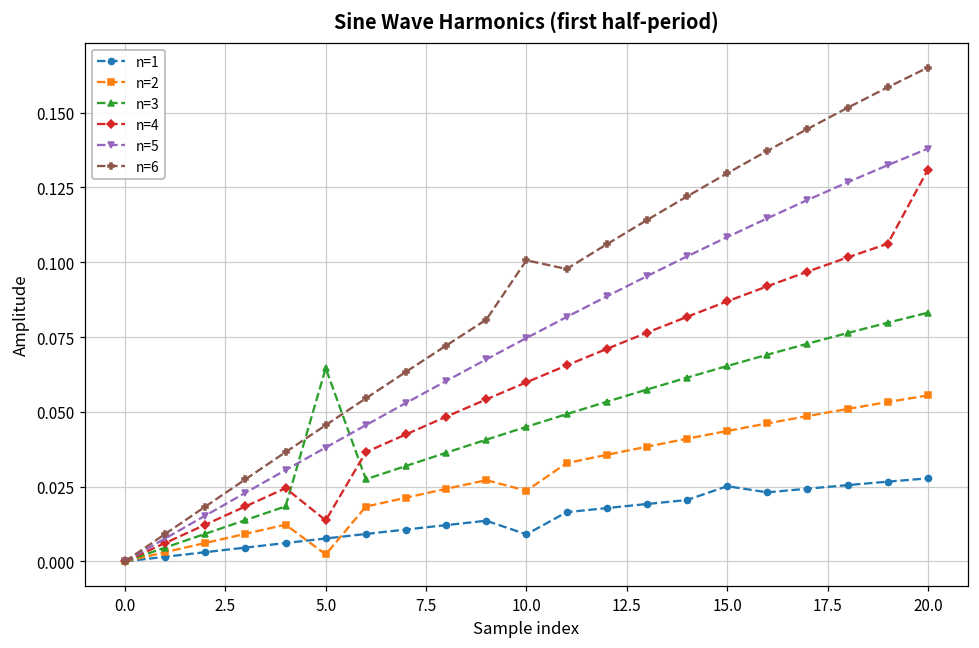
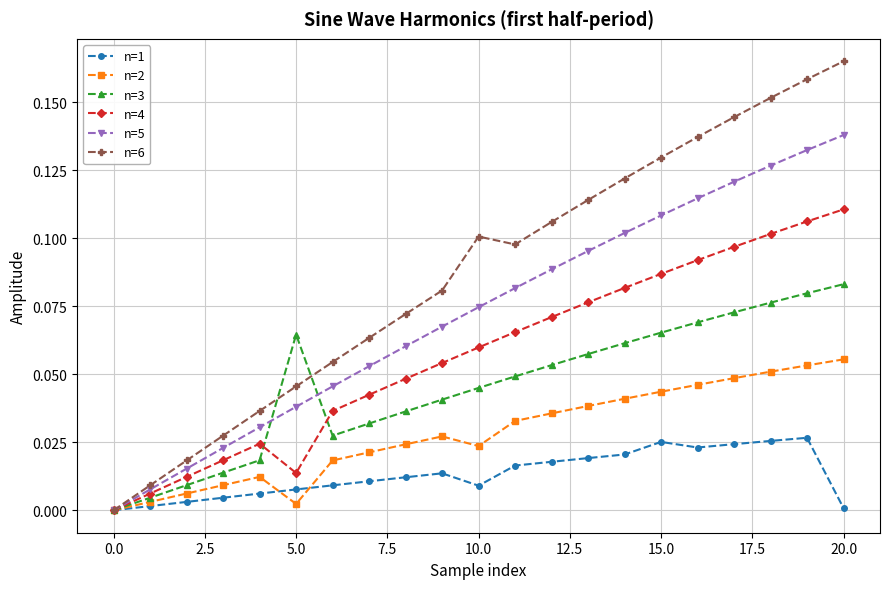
n=1, 20.0: 0.028 -> 0.001
n=4, 20.0: 0.131 -> 0.111
